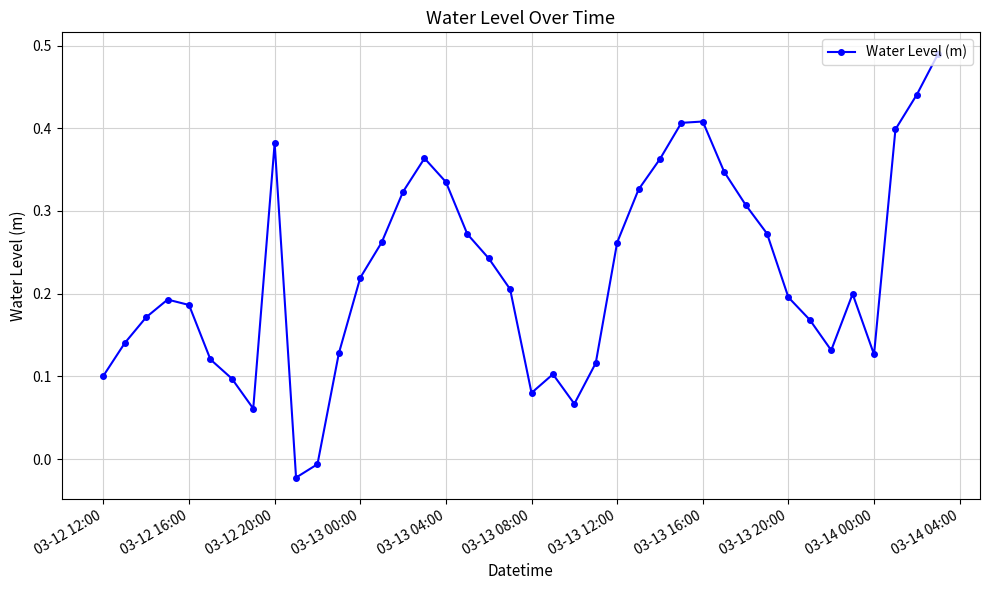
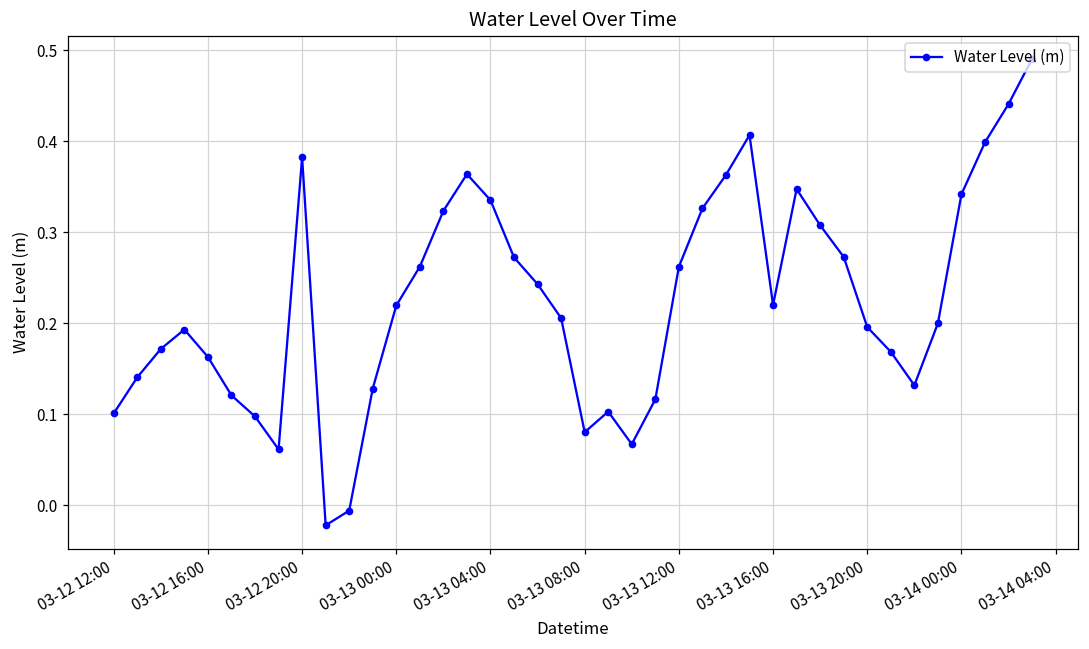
03-12 16:00: 0.19 -> 0.16
03-13 16:00: 0.41 -> 0.22
03-14 00:00: 0.13 -> 0.34
